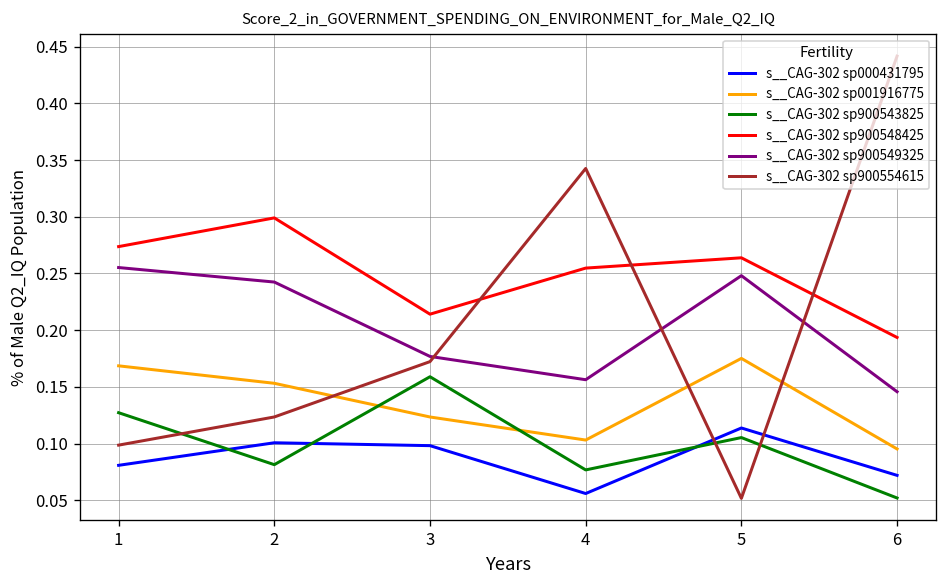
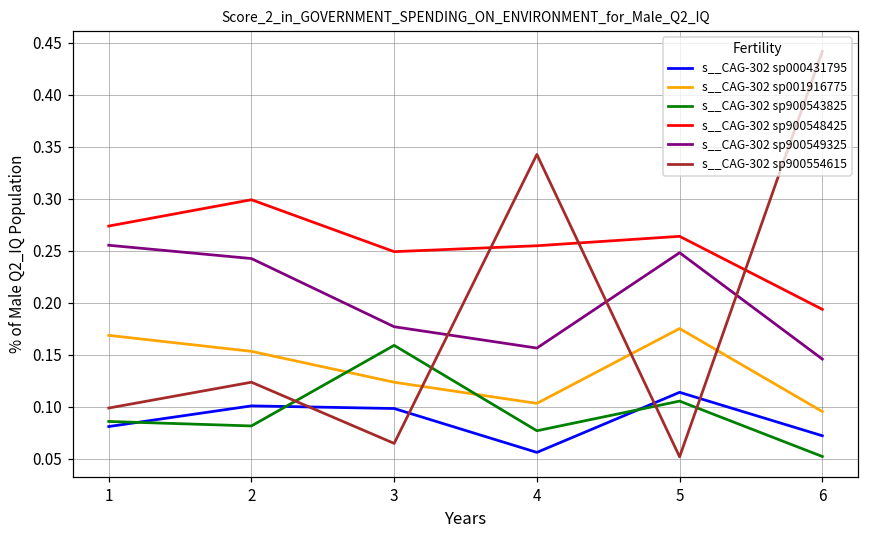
s__CAG-302 sp900543825, 1: 0.13 -> 0.09
s__CAG-302 sp900548425, 3: 0.21 -> 0.25
s__CAG-302 sp900554615, 3: 0.17 -> 0.06
